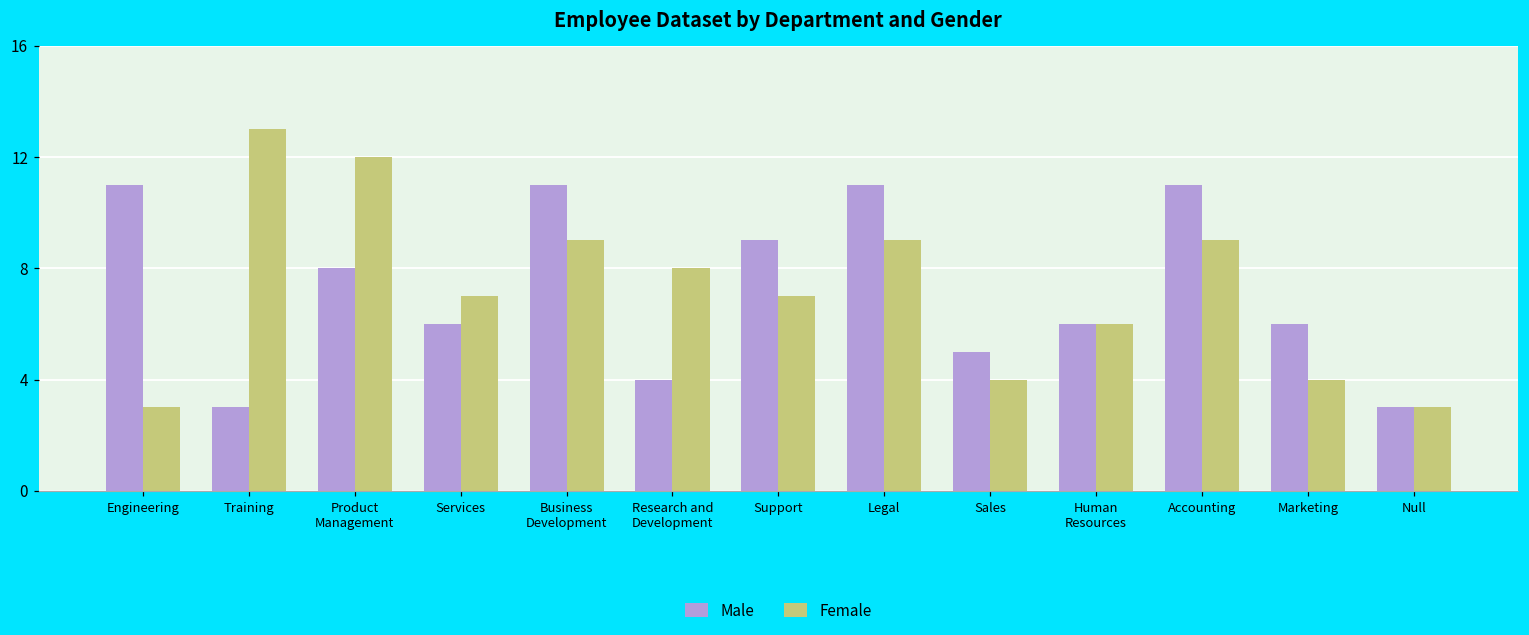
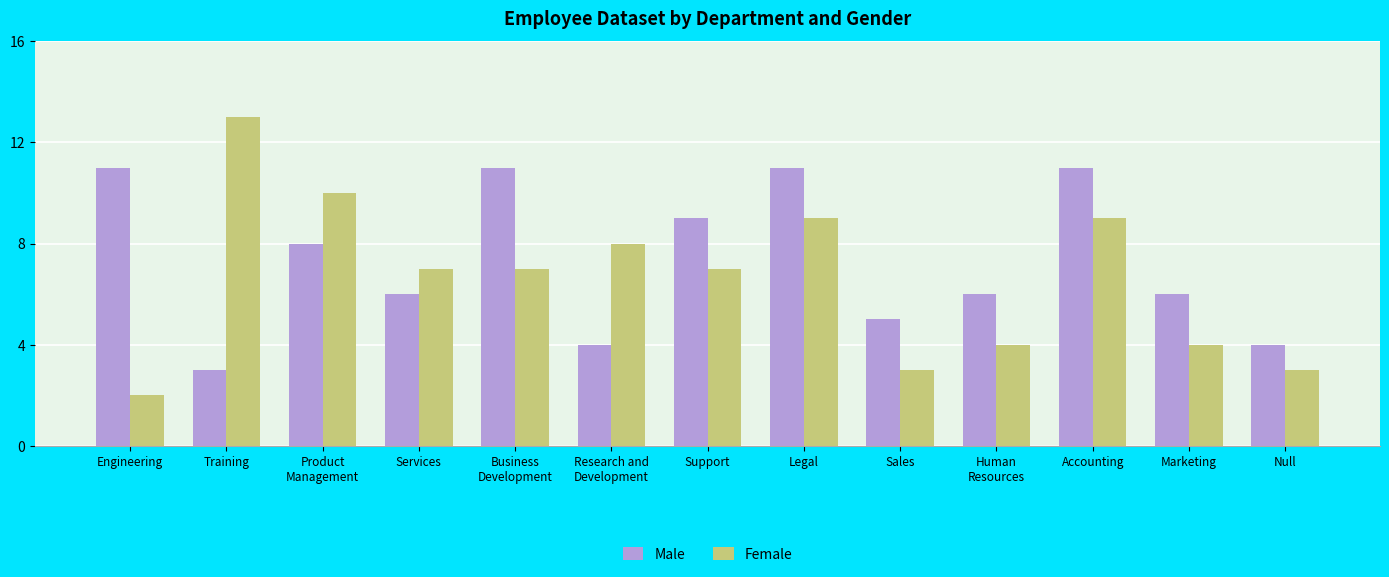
Female, Engineering: 3 -> 2
Female, Product Management: 12 -> 10
Female, Business Development: 9 -> 7
Female, Sales: 4 -> 3
Female, Human Resources: 6 -> 4
Male, Null: 3 -> 4
